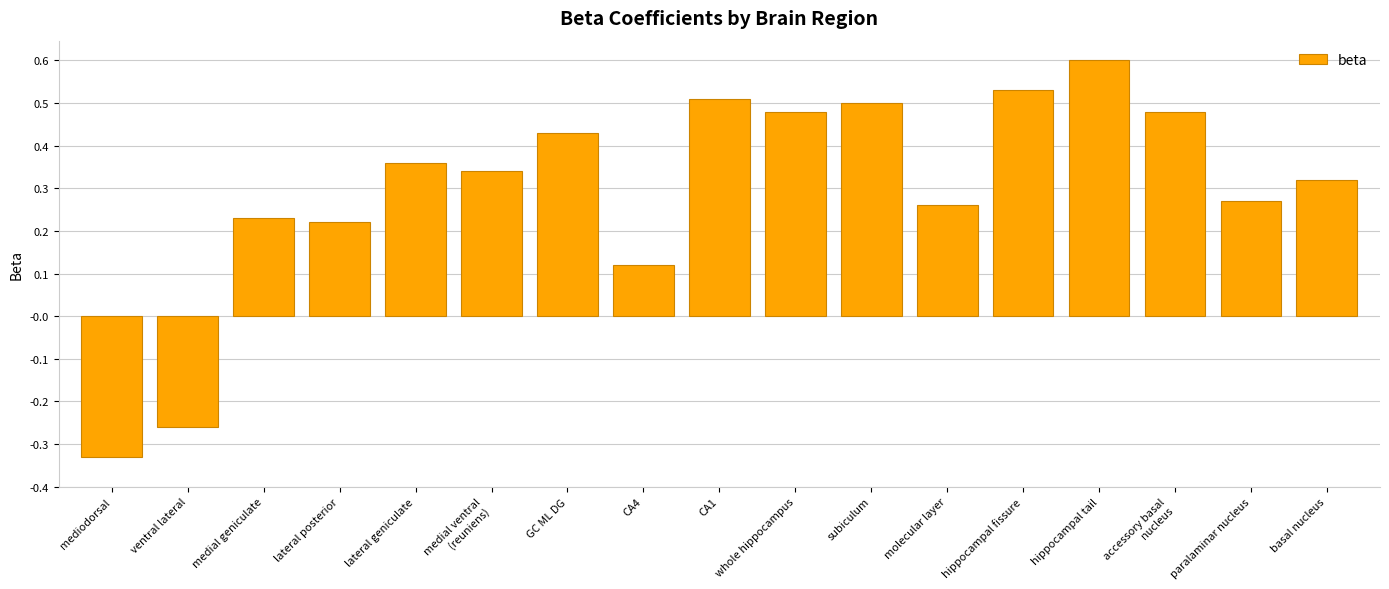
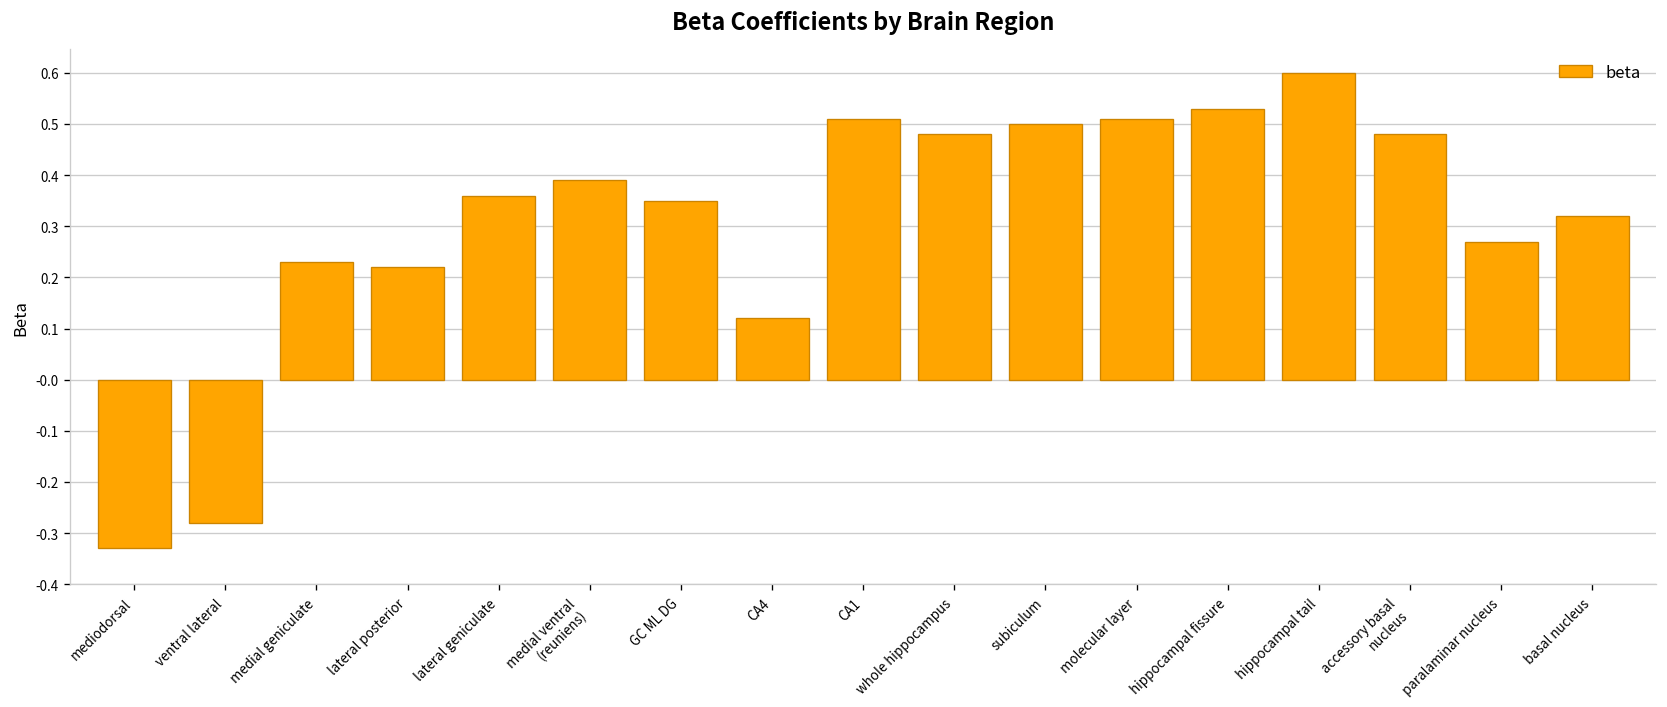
ventral lateral: -0.26 -> -0.28
medial ventral (reuniens): 0.34 -> 0.39
GC ML DG: 0.43 -> 0.35
molecular layer: 0.26 -> 0.51
